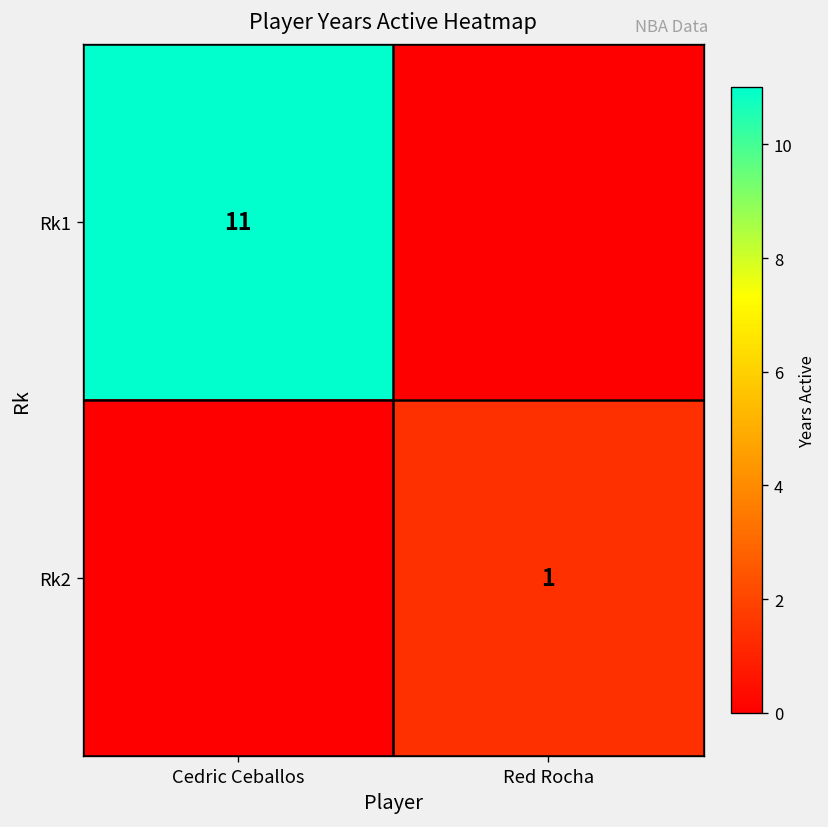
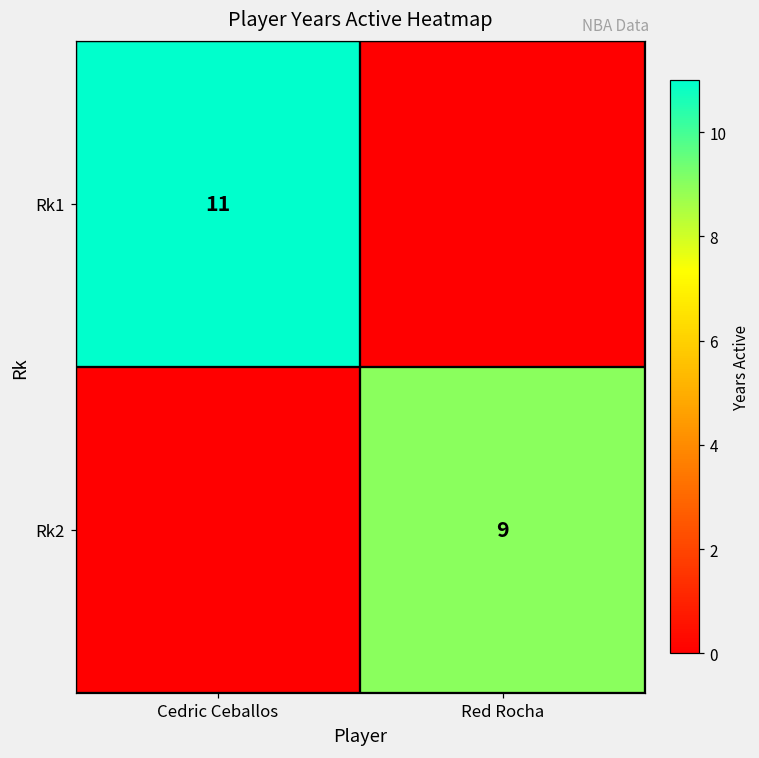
Rk2, Red Rocha: 1 -> 9
